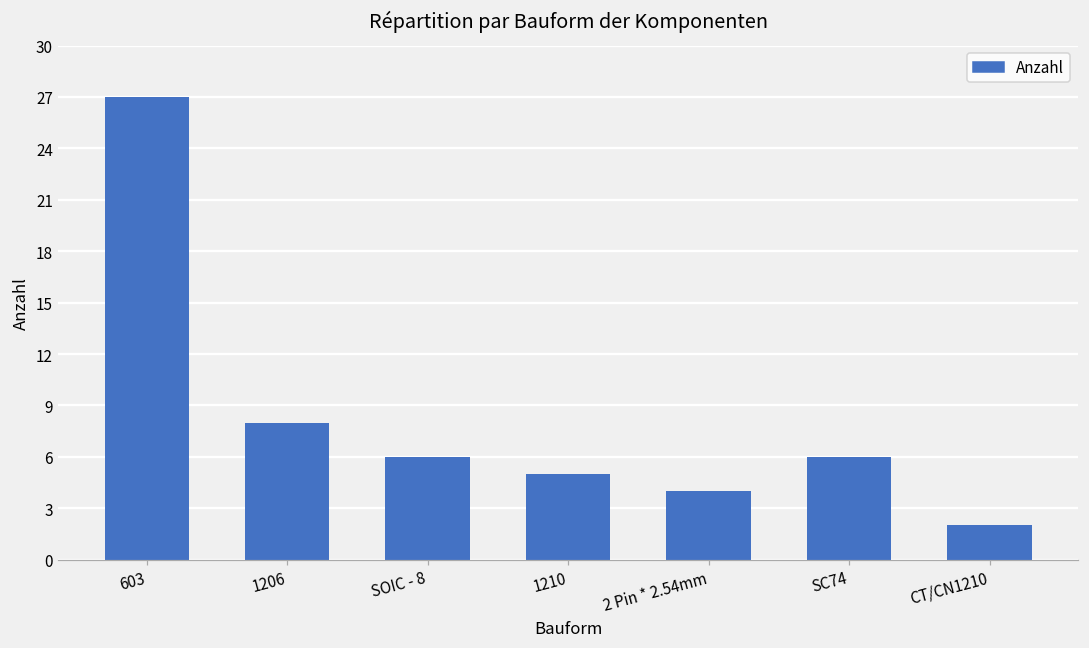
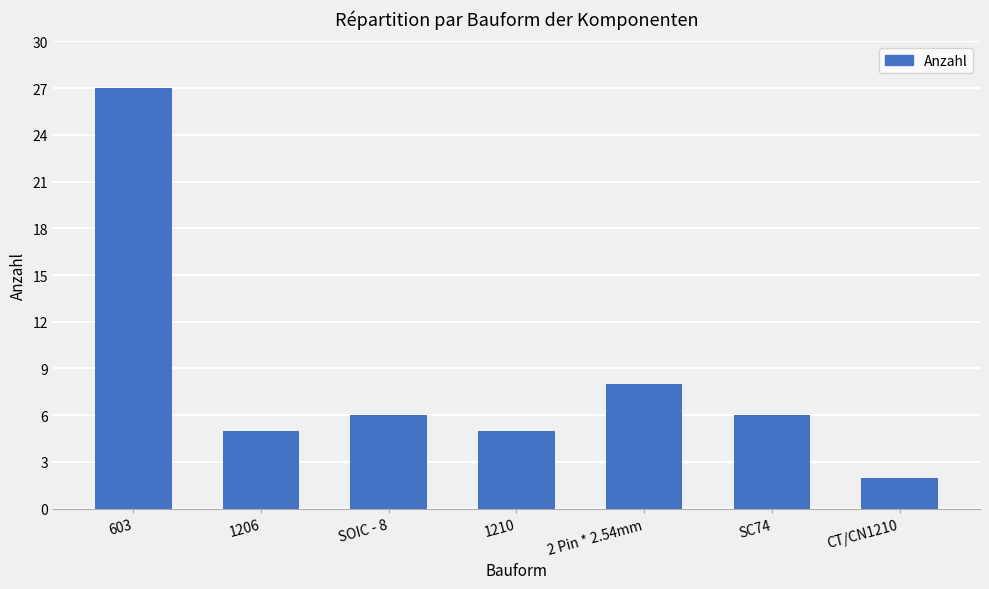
1206: 8 -> 5
2 Pin * 2.54mm: 4 -> 8
